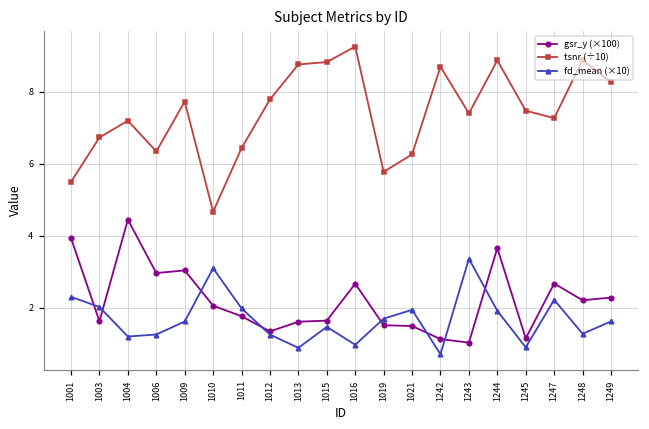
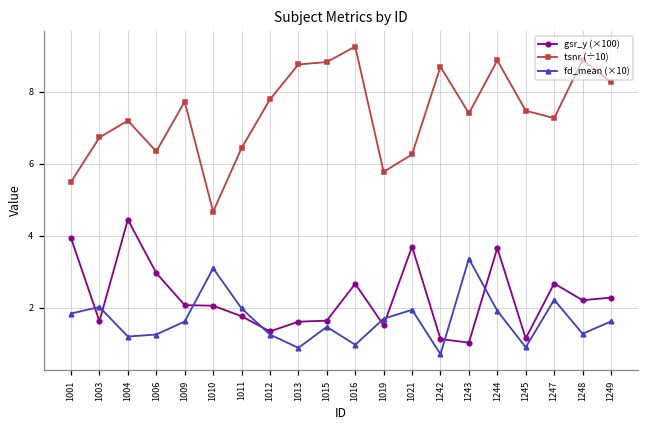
fd_mean (×10), 1001: 2.3 -> 1.8
gsr_y (×100), 1009: 3.0 -> 2.1
gsr_y (×100), 1021: 1.5 -> 3.7
